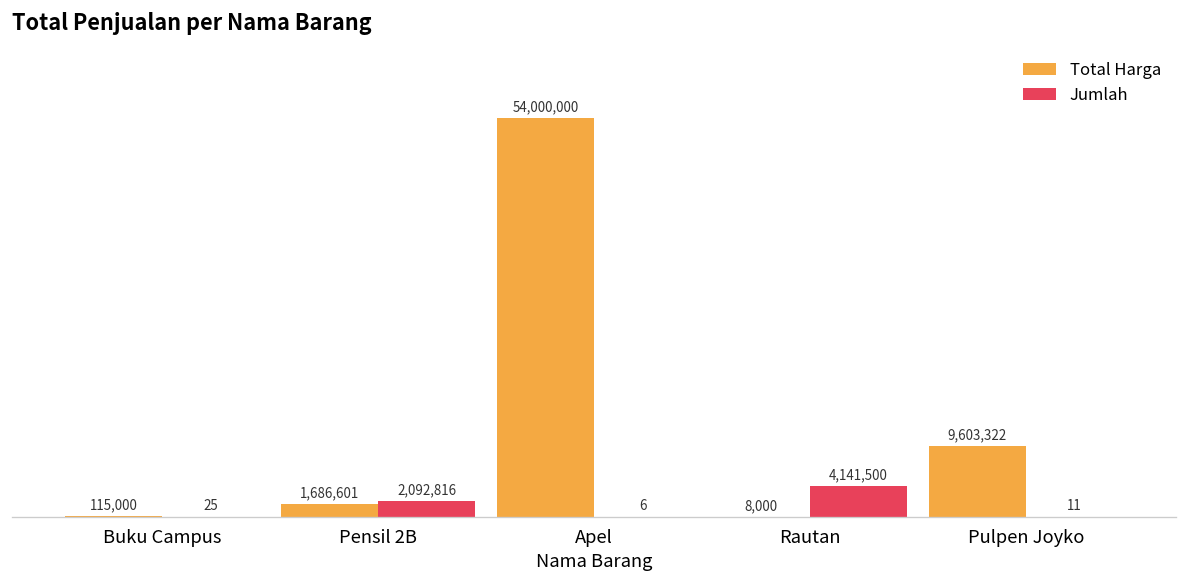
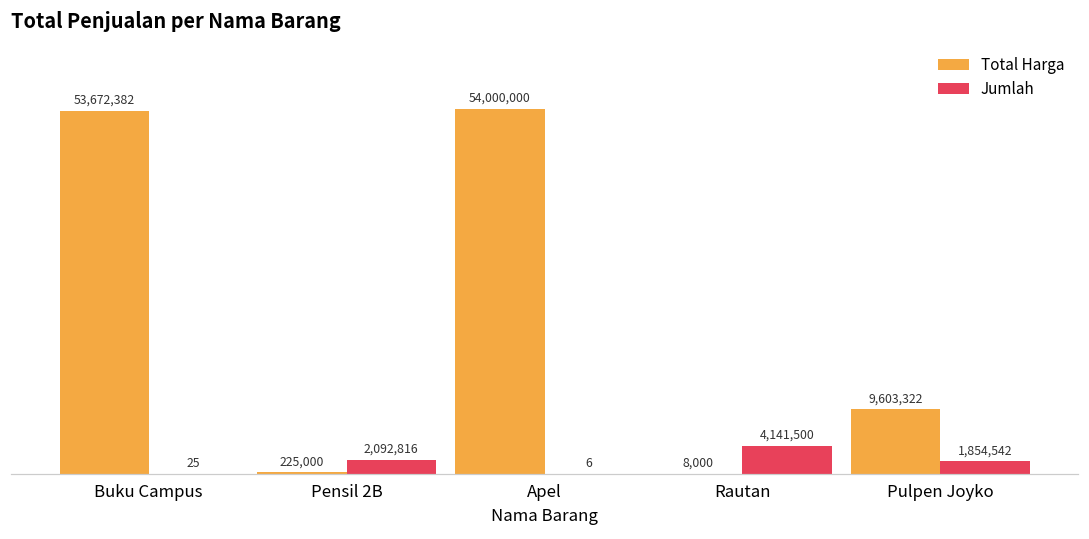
Total Harga, Buku Campus: 115,000 -> 53,672,382
Total Harga, Pensil 2B: 1,686,601 -> 225,000
Jumlah, Pulpen Joyko: 11 -> 1,854,542
